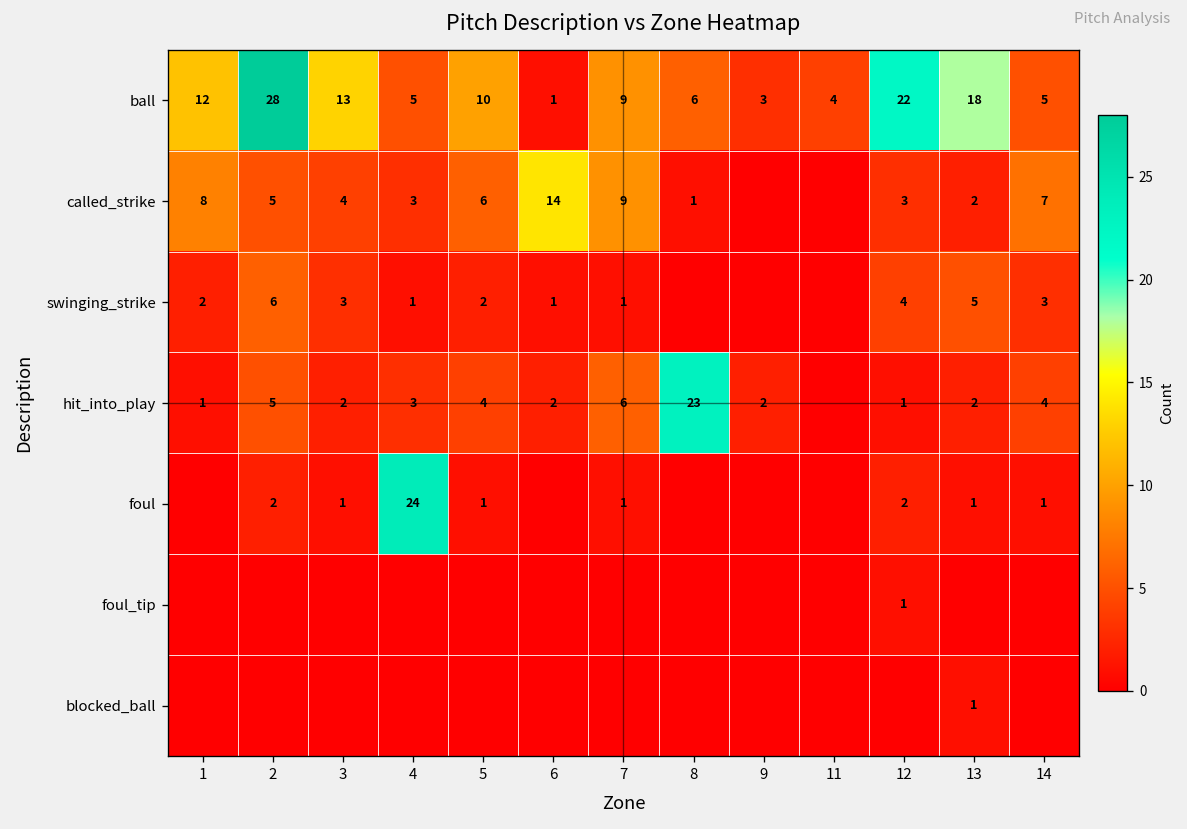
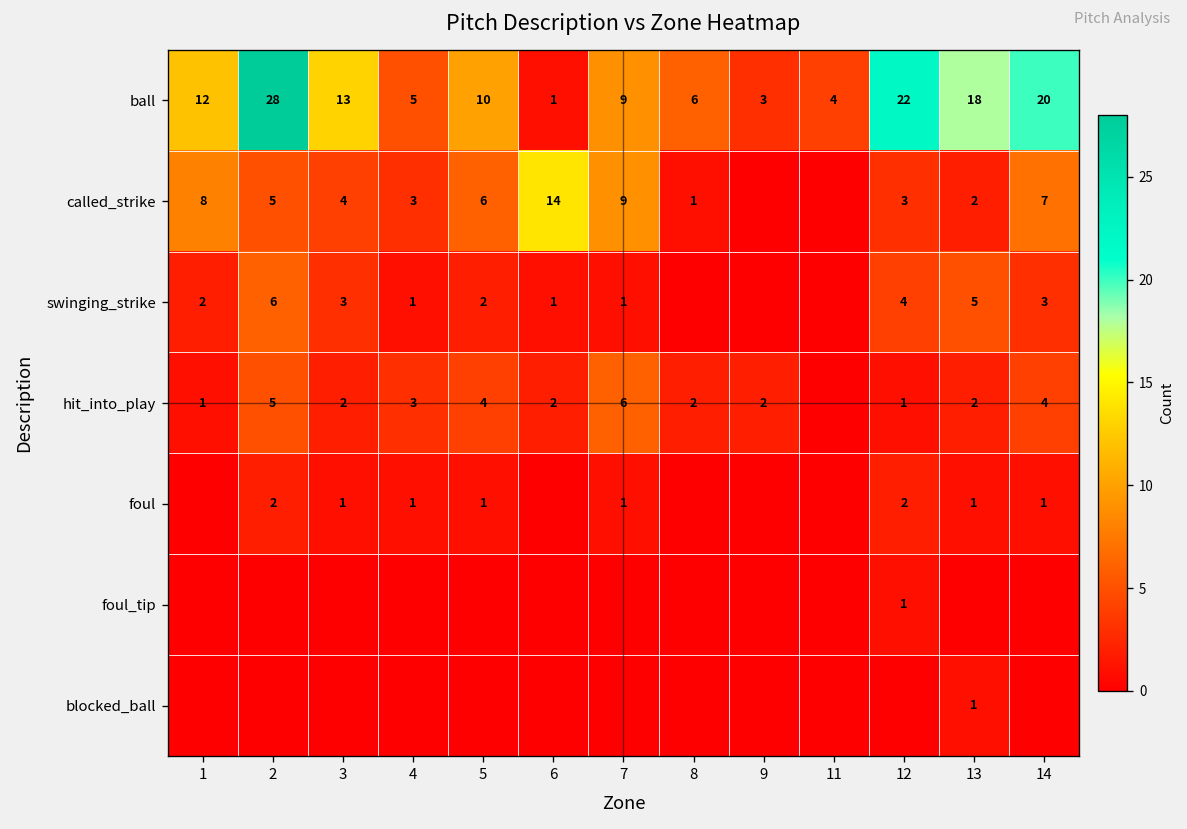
ball, 14: 5 -> 20
hit_into_play, 8: 23 -> 2
foul, 4: 24 -> 1
